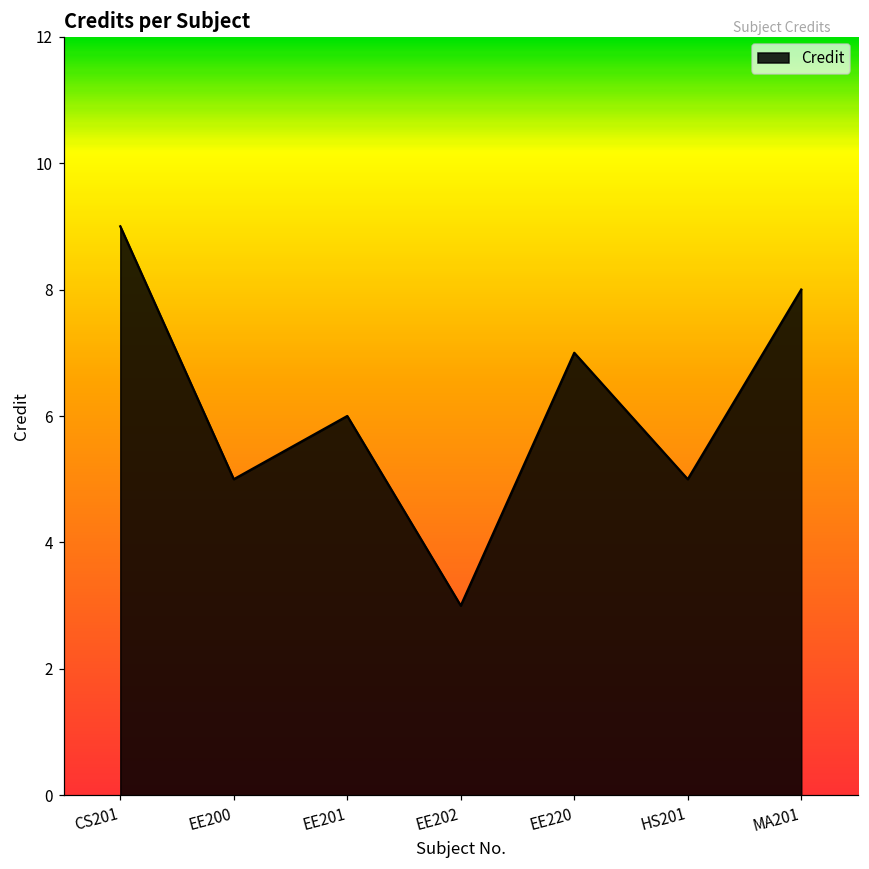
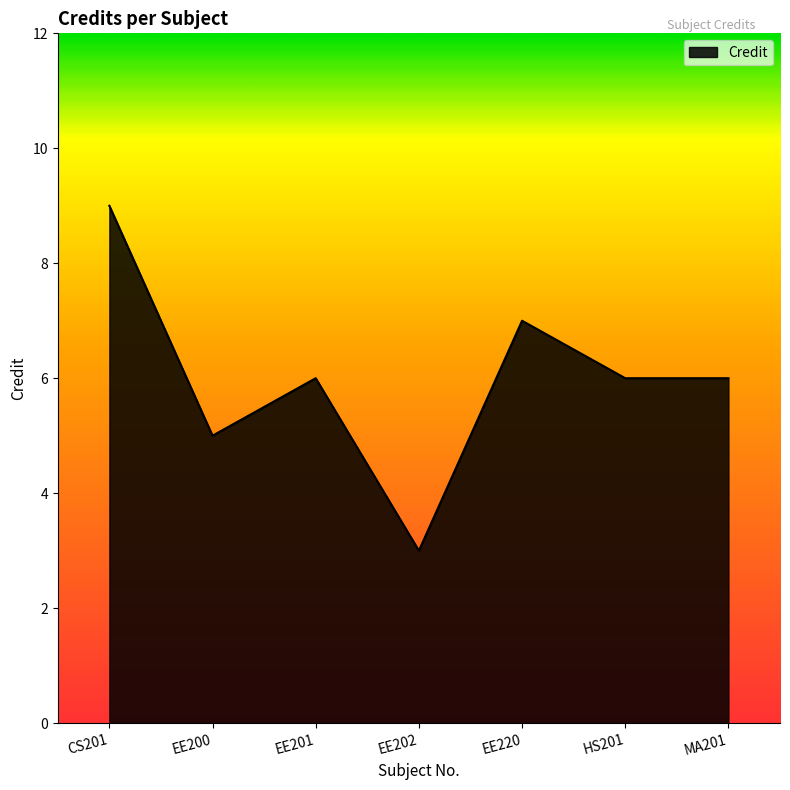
HS201: 5 -> 6
MA201: 8 -> 6
